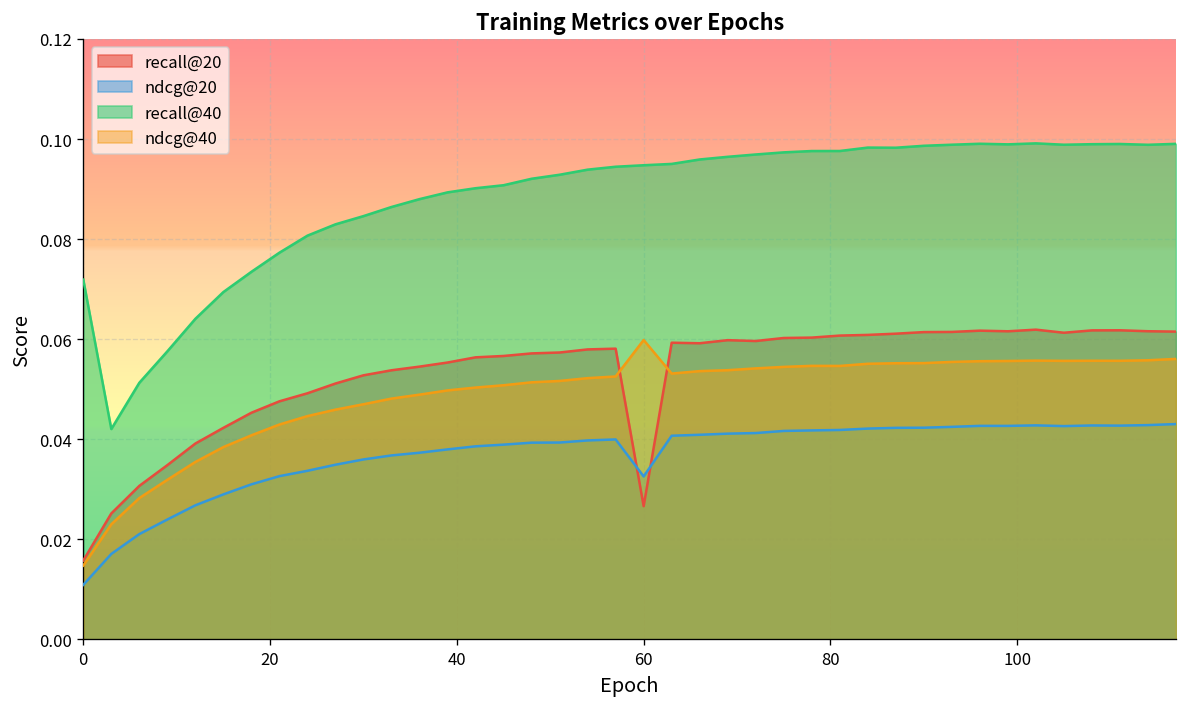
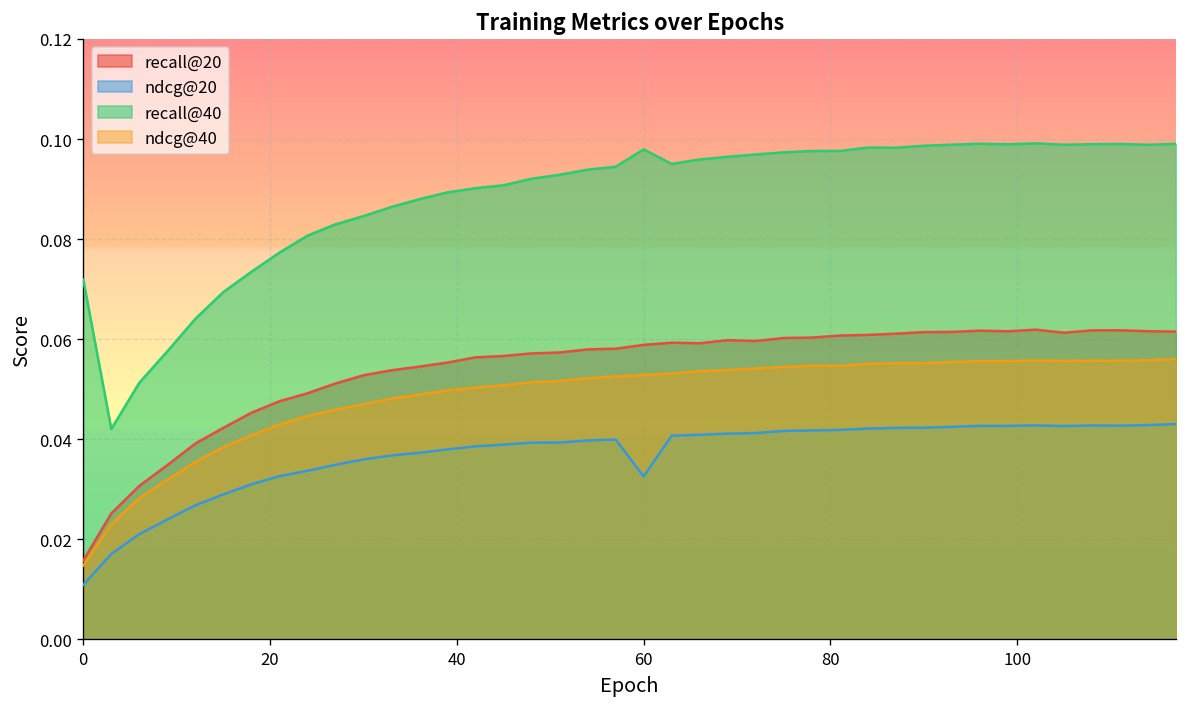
recall@20, 60: 0.027 -> 0.059
recall@40, 60: 0.095 -> 0.098
ndcg@40, 60: 0.060 -> 0.053
